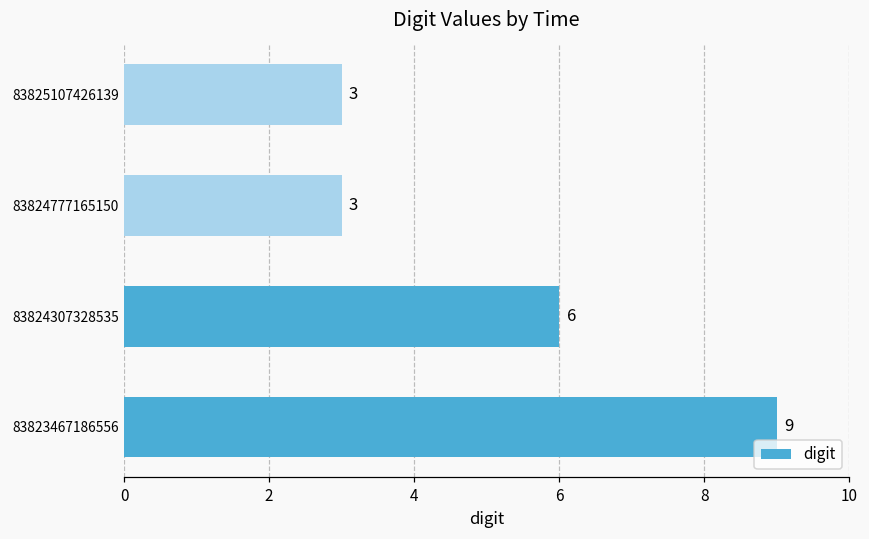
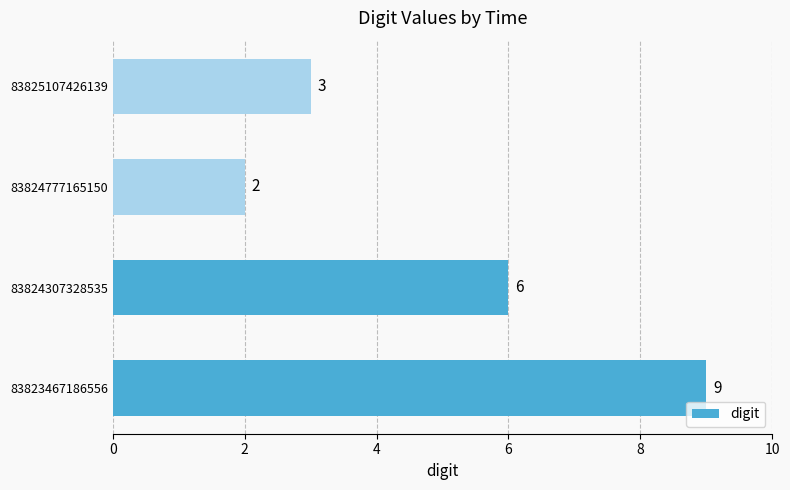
83824777165150: 3 -> 2
